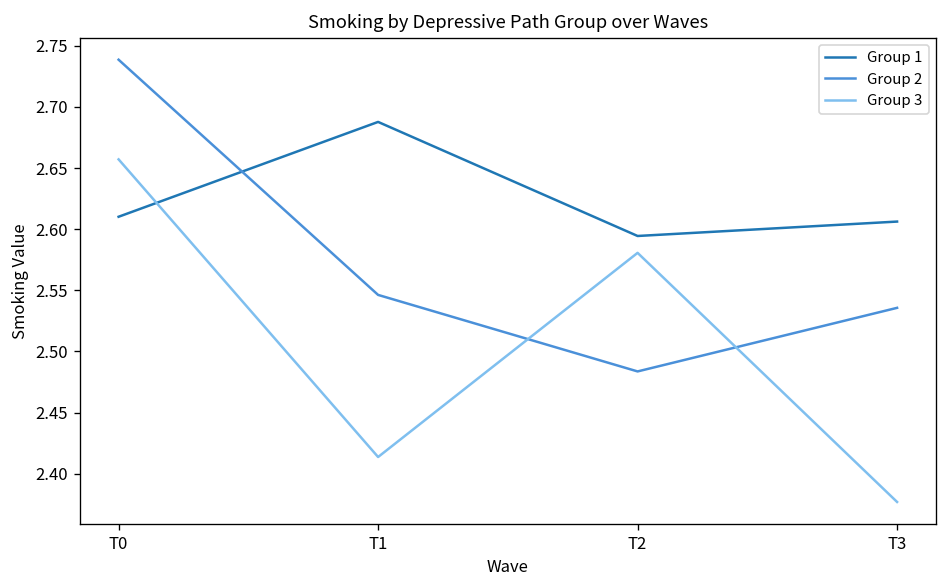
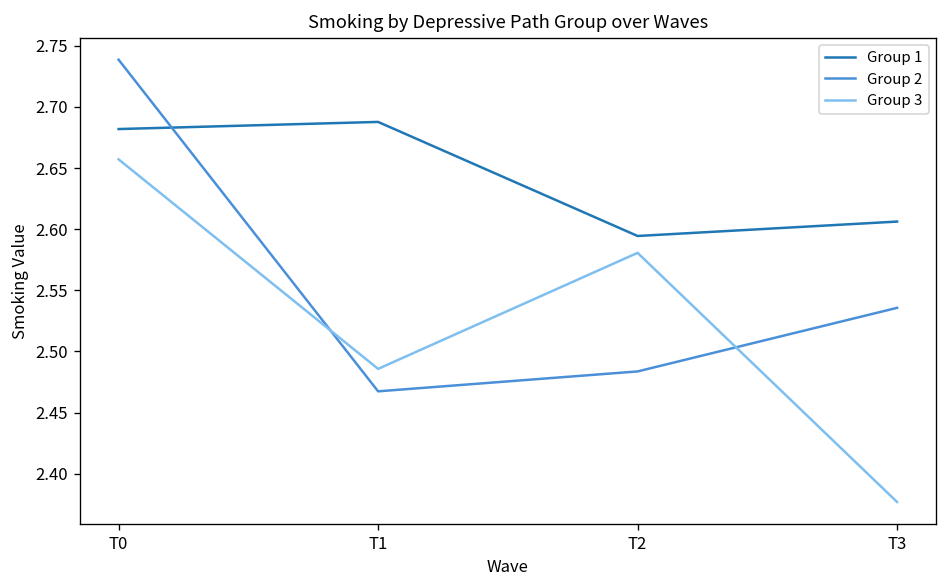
Group 1, T0: 2.610 -> 2.682
Group 2, T1: 2.546 -> 2.467
Group 3, T1: 2.414 -> 2.486
